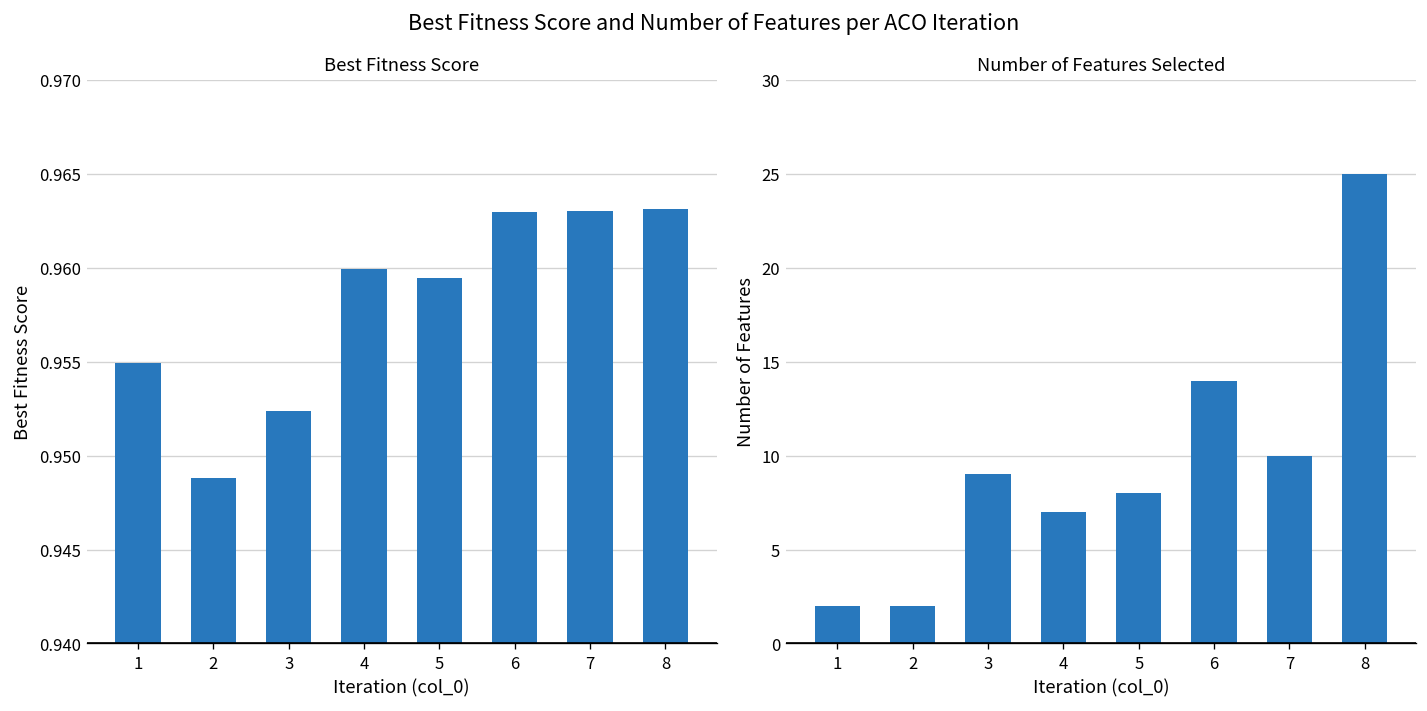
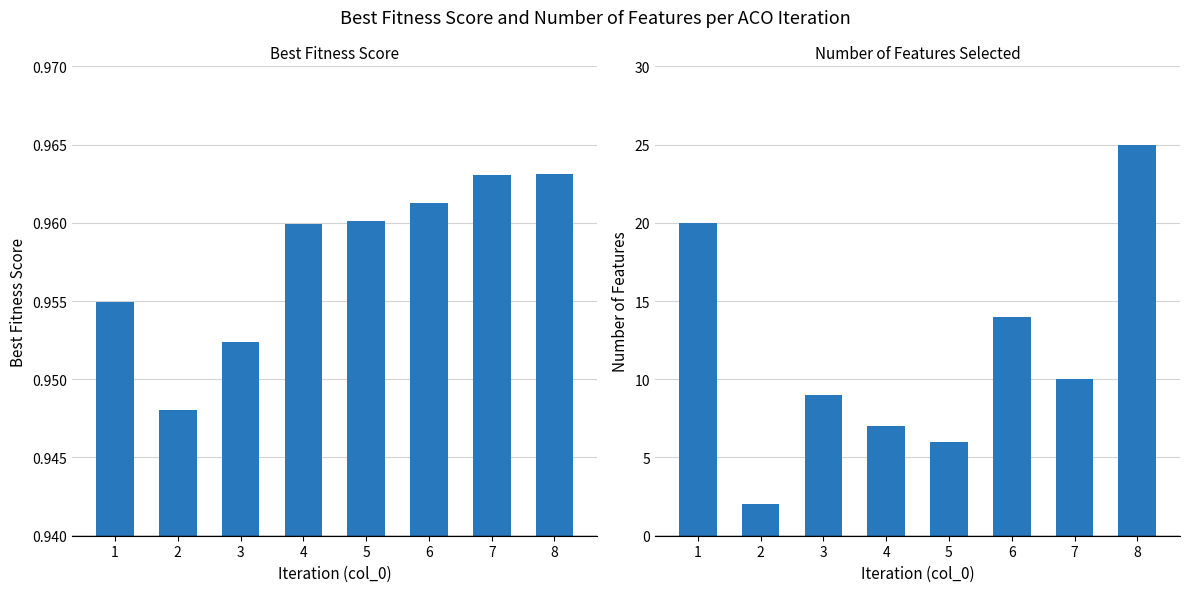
Best Fitness Score, 2: 0.9488 -> 0.9480
Best Fitness Score, 5: 0.9594 -> 0.9601
Best Fitness Score, 6: 0.9630 -> 0.9613
Number of Features Selected, 1: 2 -> 20
Number of Features Selected, 5: 8 -> 6
